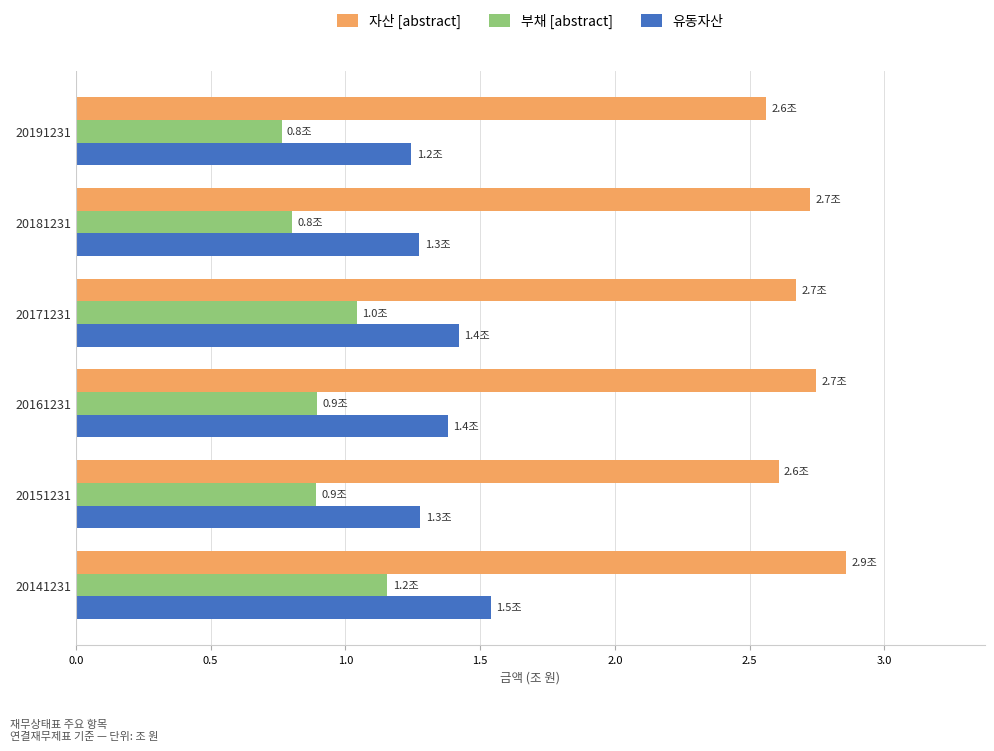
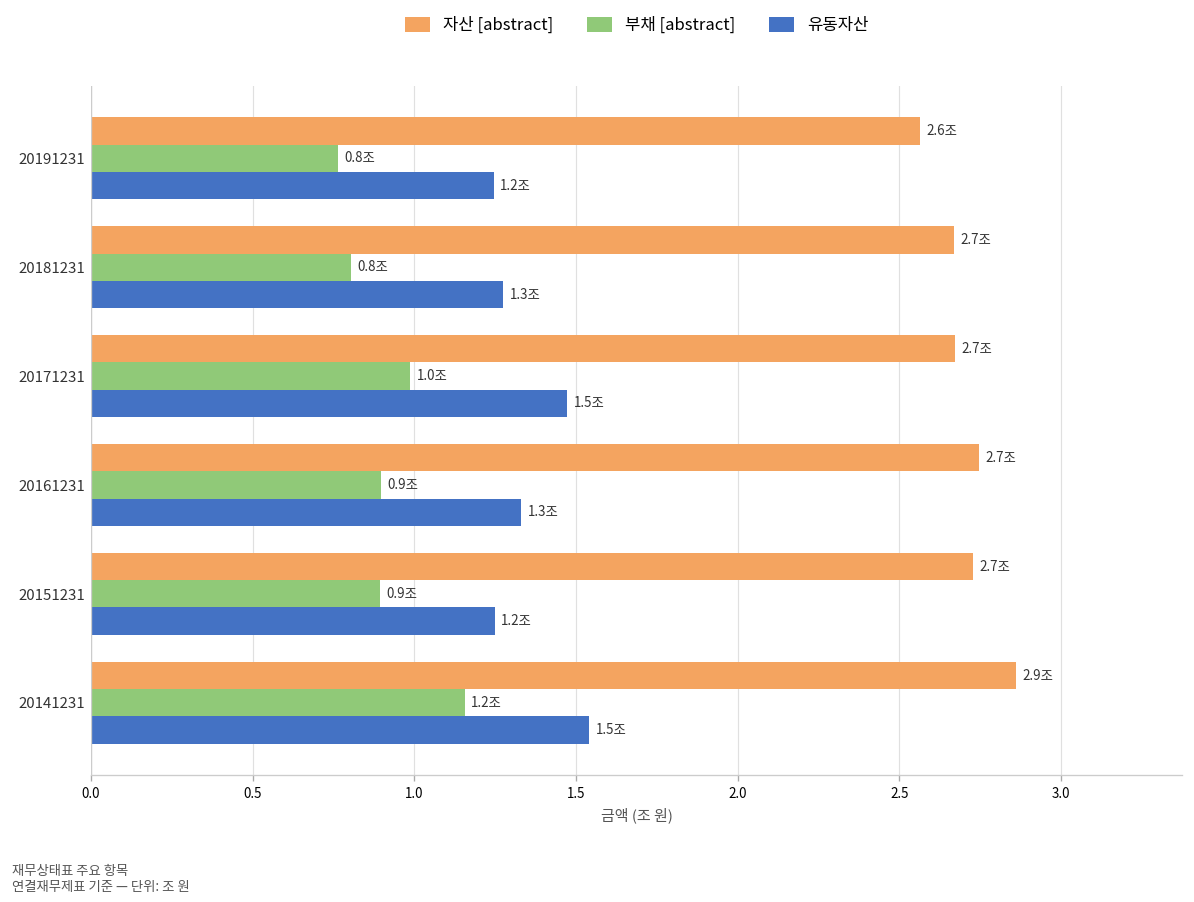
자산 [abstract], 20181231: 2.73 -> 2.67
부채 [abstract], 20171231: 1.04 -> 0.99
유동자산, 20171231: 1.4조 -> 1.5조
유동자산, 20161231: 1.4조 -> 1.3조
자산 [abstract], 20151231: 2.6조 -> 2.7조
유동자산, 20151231: 1.3조 -> 1.2조
